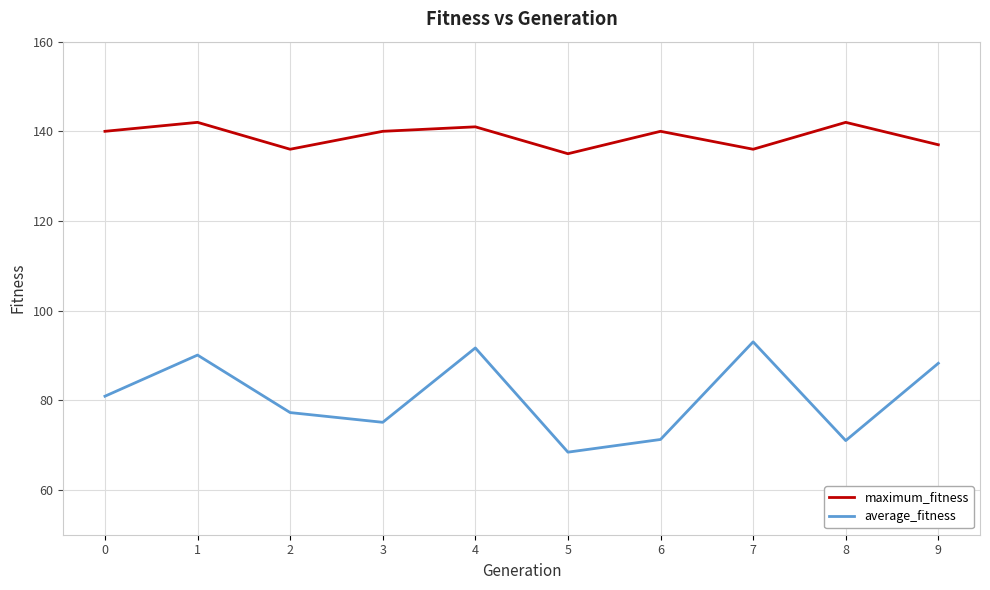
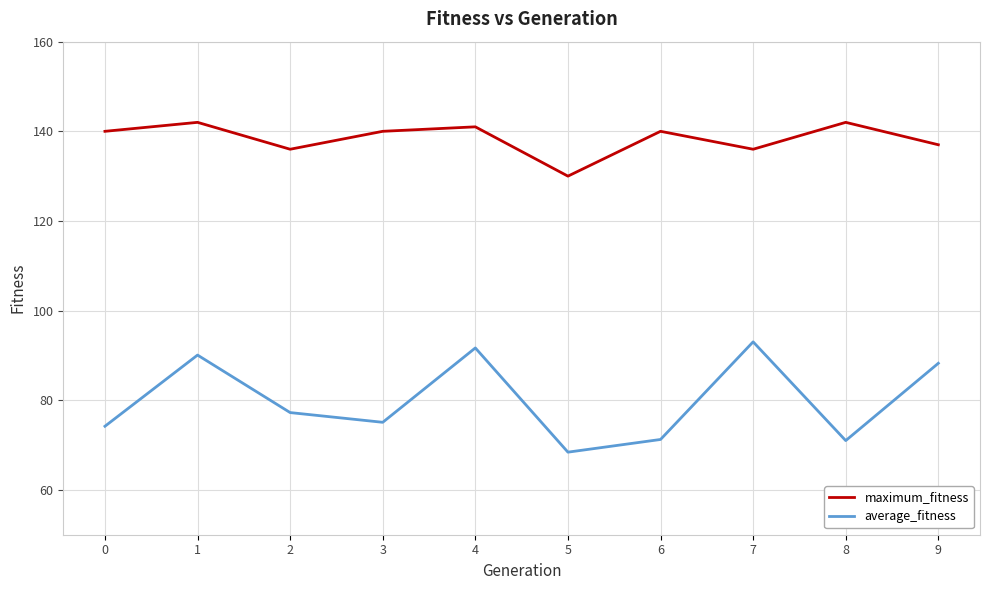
average_fitness, 0: 81 -> 74
maximum_fitness, 5: 135 -> 130
